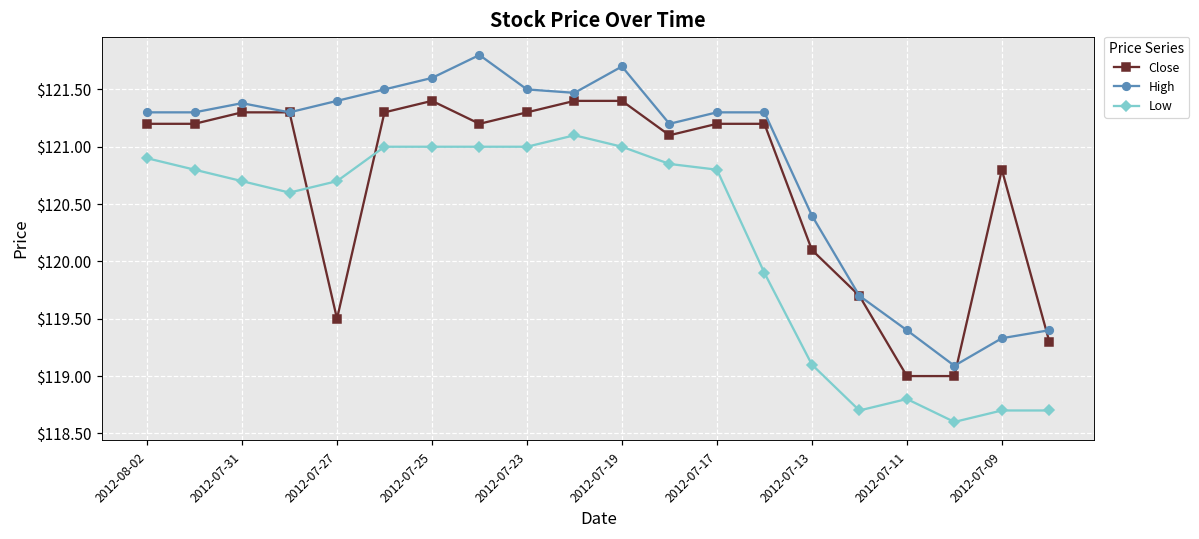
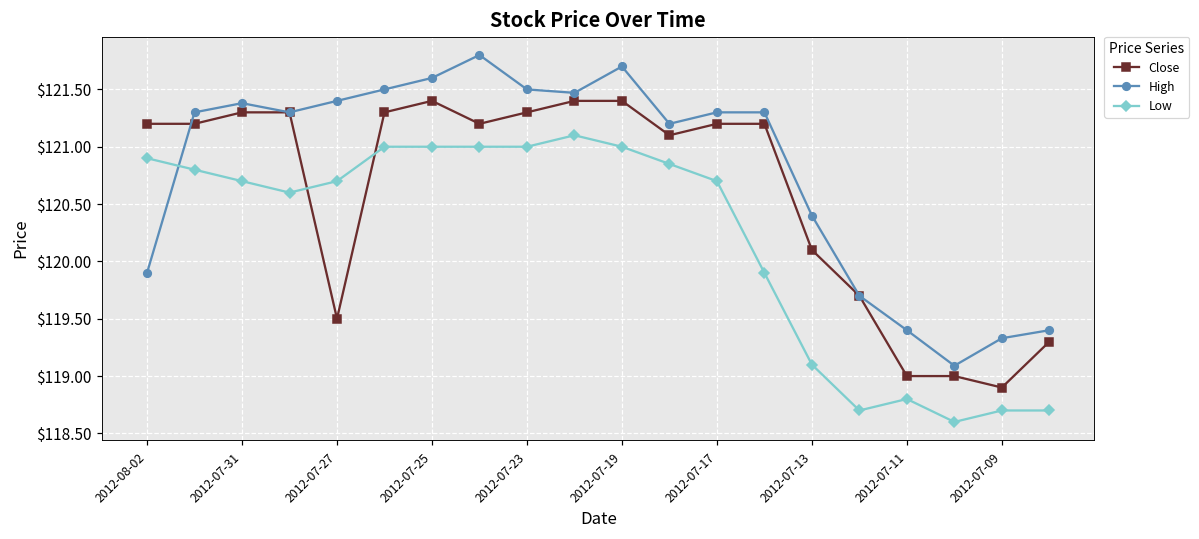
High, 2012-08-02: $121.3 -> $119.9
Low, 2012-07-17: $120.8 -> $120.7
Close, 2012-07-09: $120.8 -> $118.9
